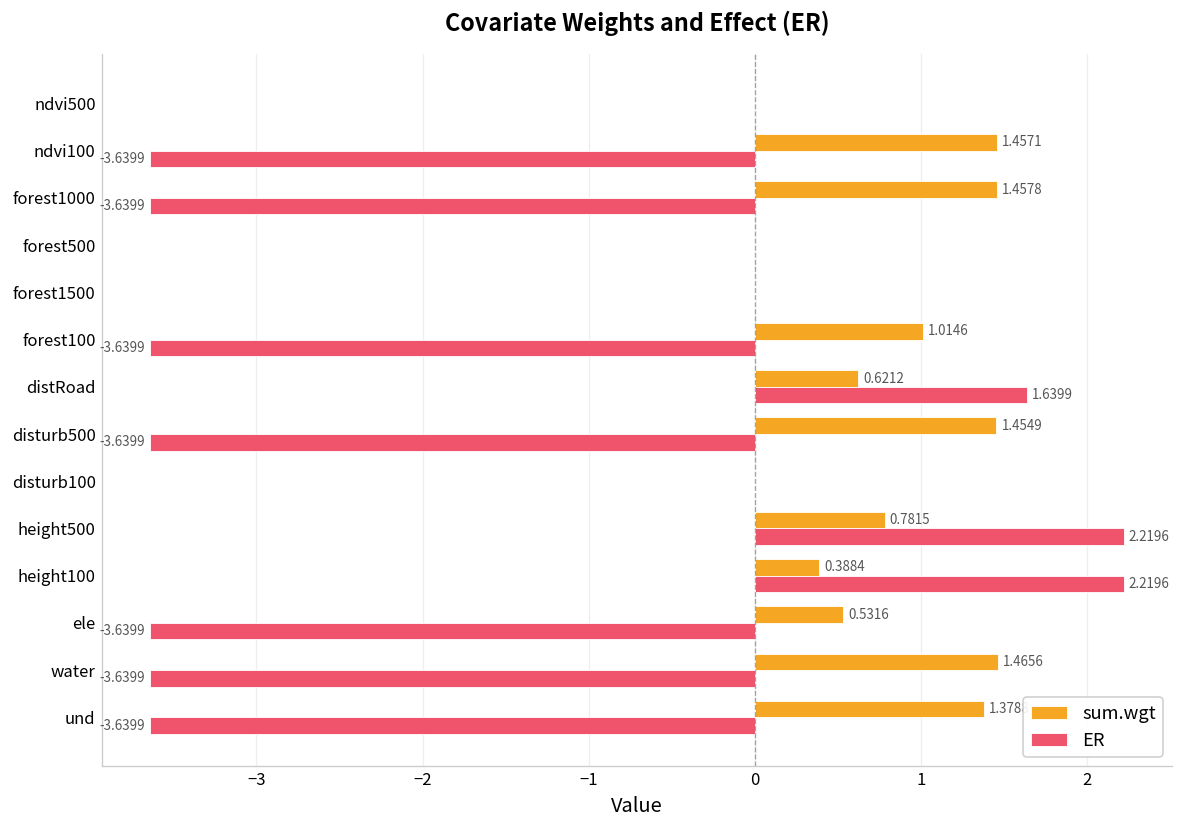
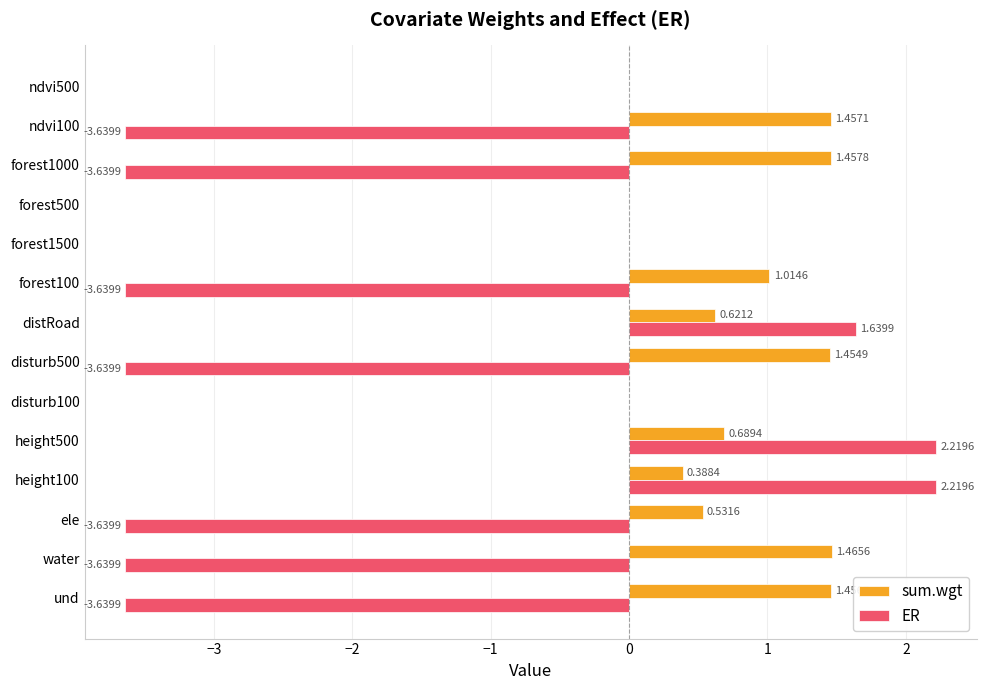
sum.wgt, height500: 0.7815 -> 0.6894
sum.wgt, und: 1.38 -> 1.46
